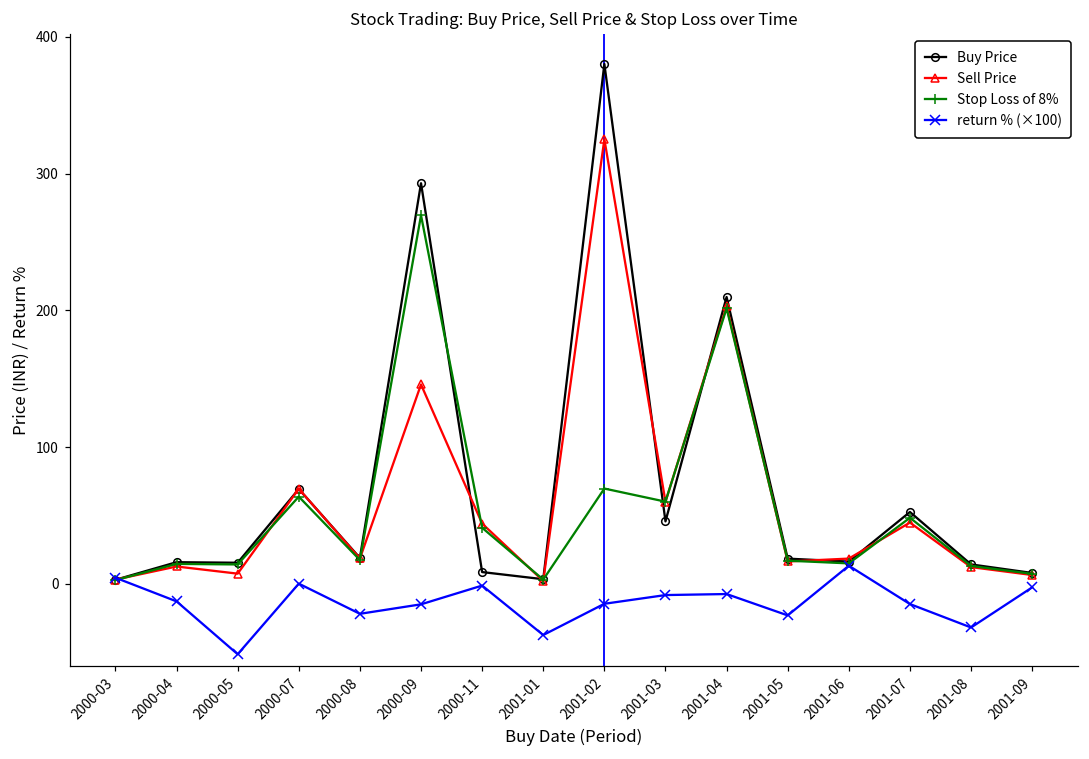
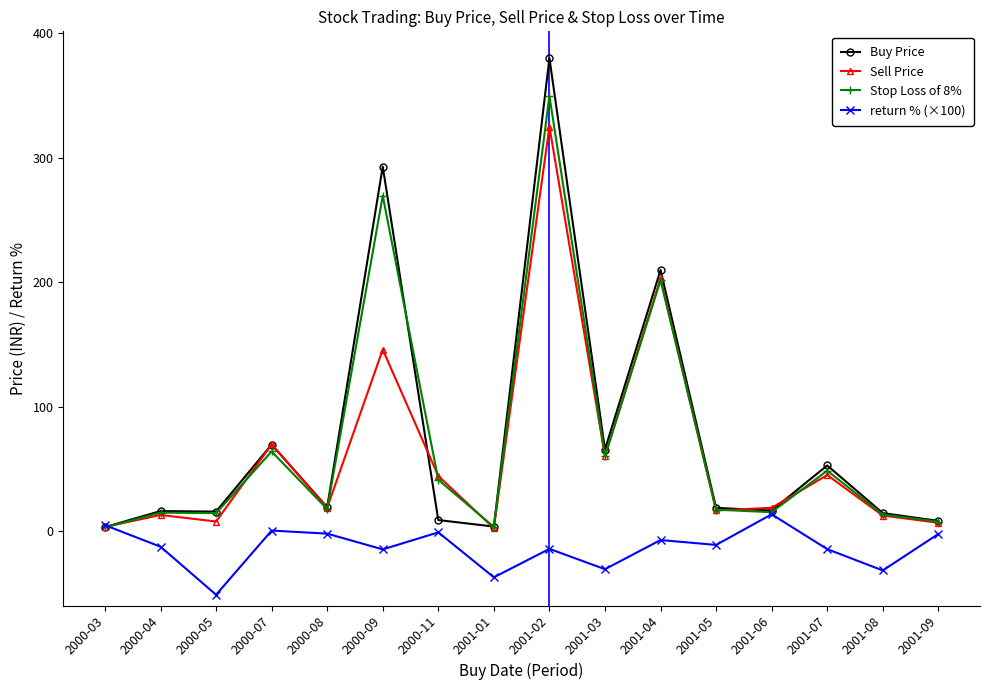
return % (×100), 2000-08: -22 -> -2
Stop Loss of 8%, 2001-02: 70 -> 350
Buy Price, 2001-03: 46 -> 65
return % (×100), 2001-03: -8 -> -31
return % (×100), 2001-05: -23 -> -11
